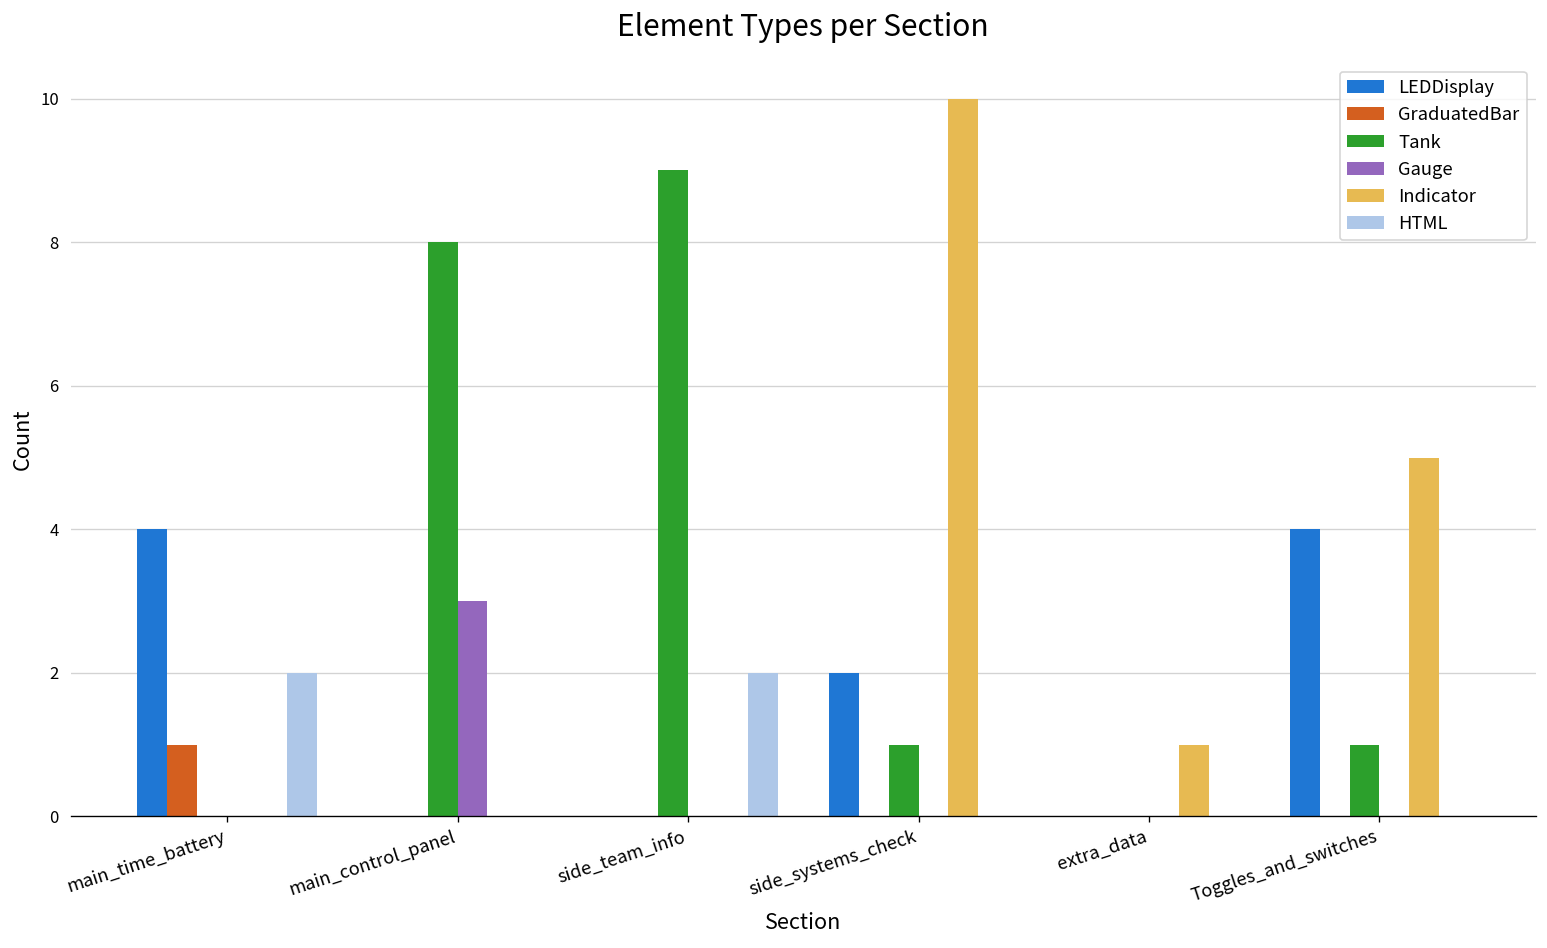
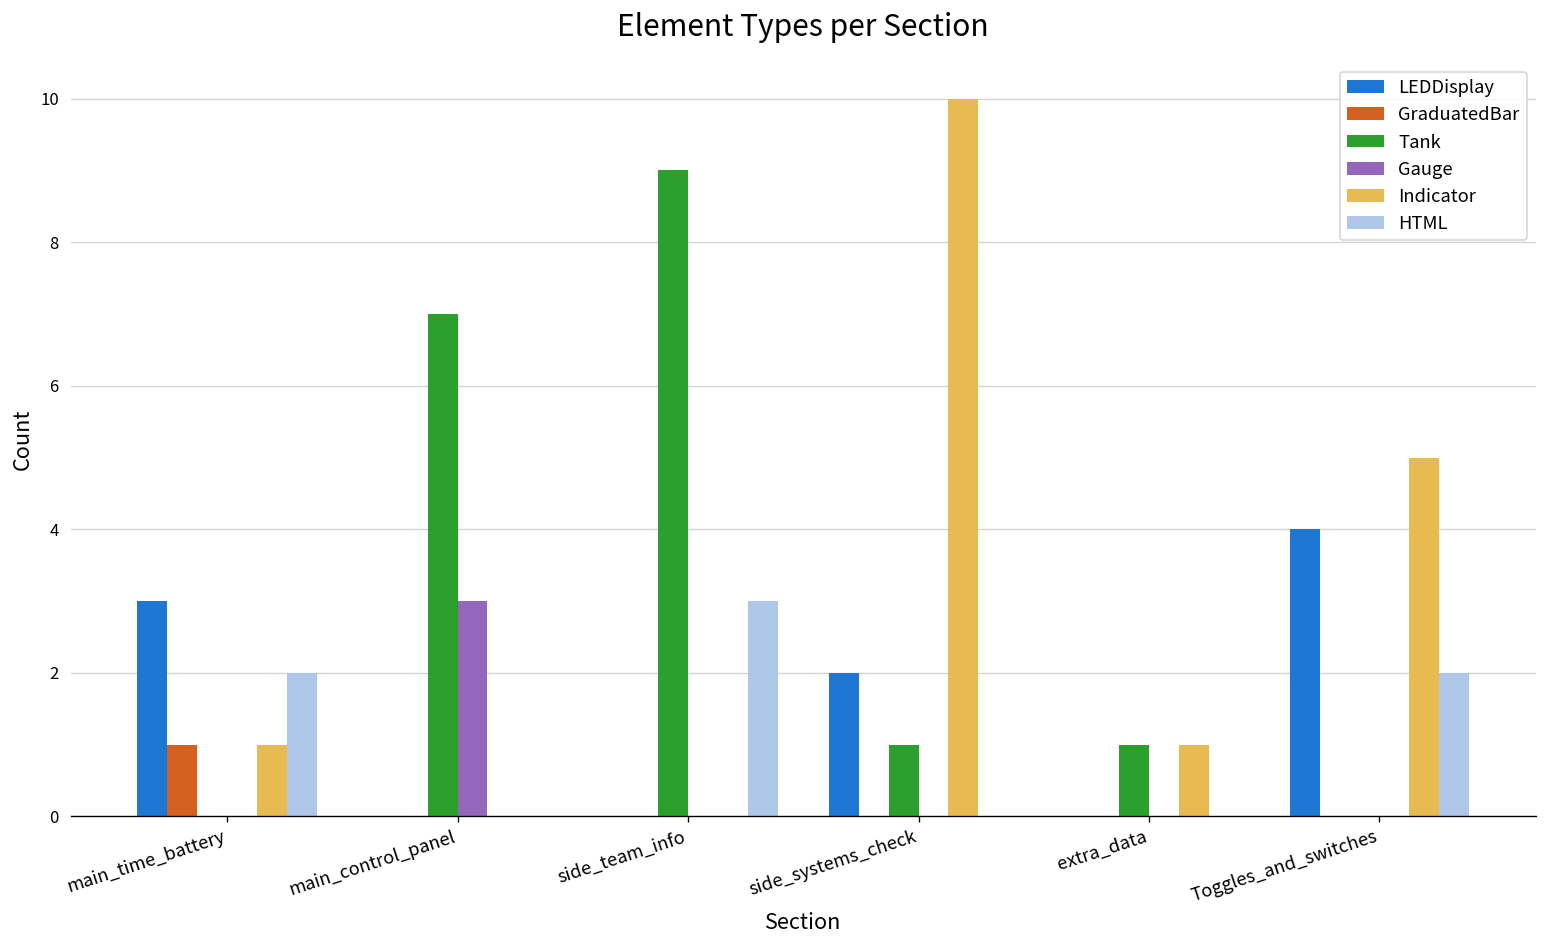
LEDDisplay, main_time_battery: 4 -> 3
Indicator, main_time_battery: 0 -> 1
Tank, main_control_panel: 8 -> 7
HTML, side_team_info: 2 -> 3
Tank, extra_data: 0 -> 1
Tank, Toggles_and_switches: 1 -> 0
HTML, Toggles_and_switches: 0 -> 2
